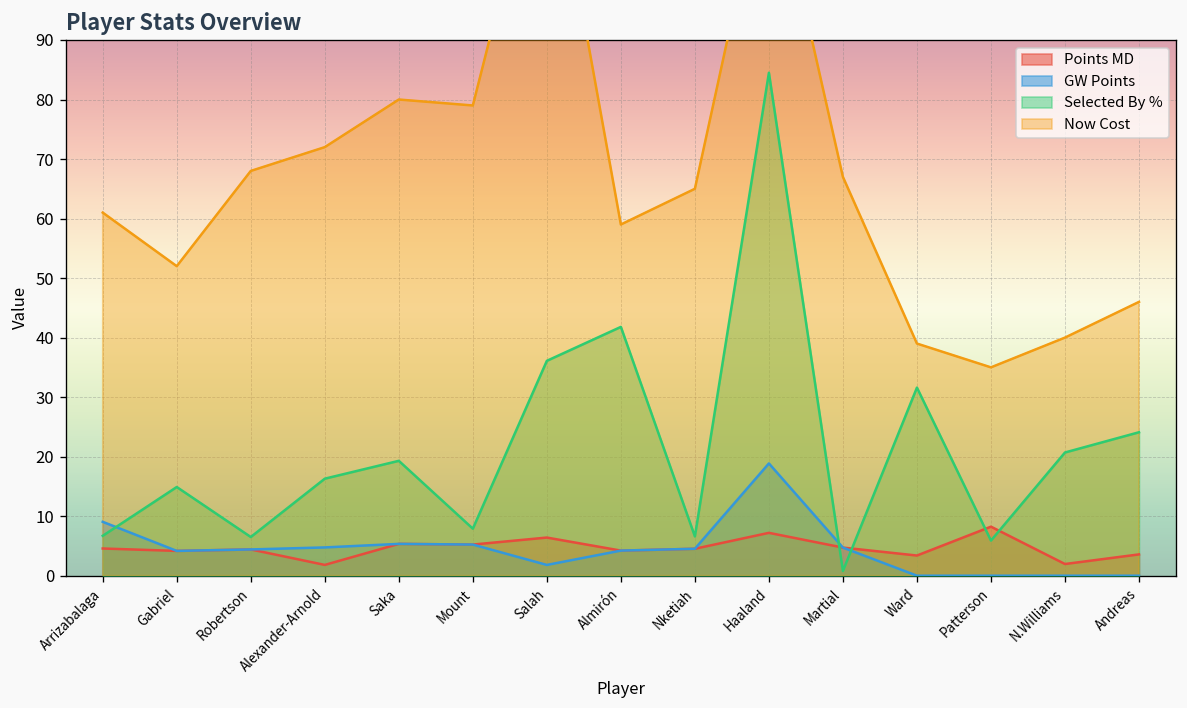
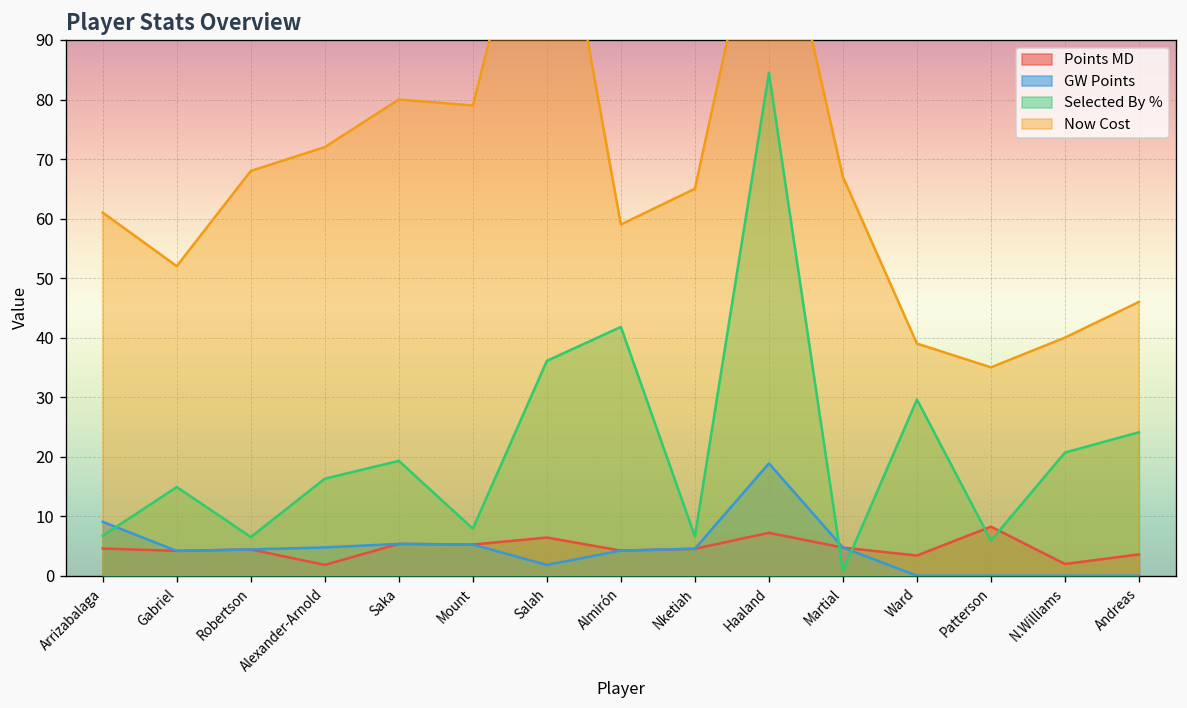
Selected By %, Ward: 32 -> 30
